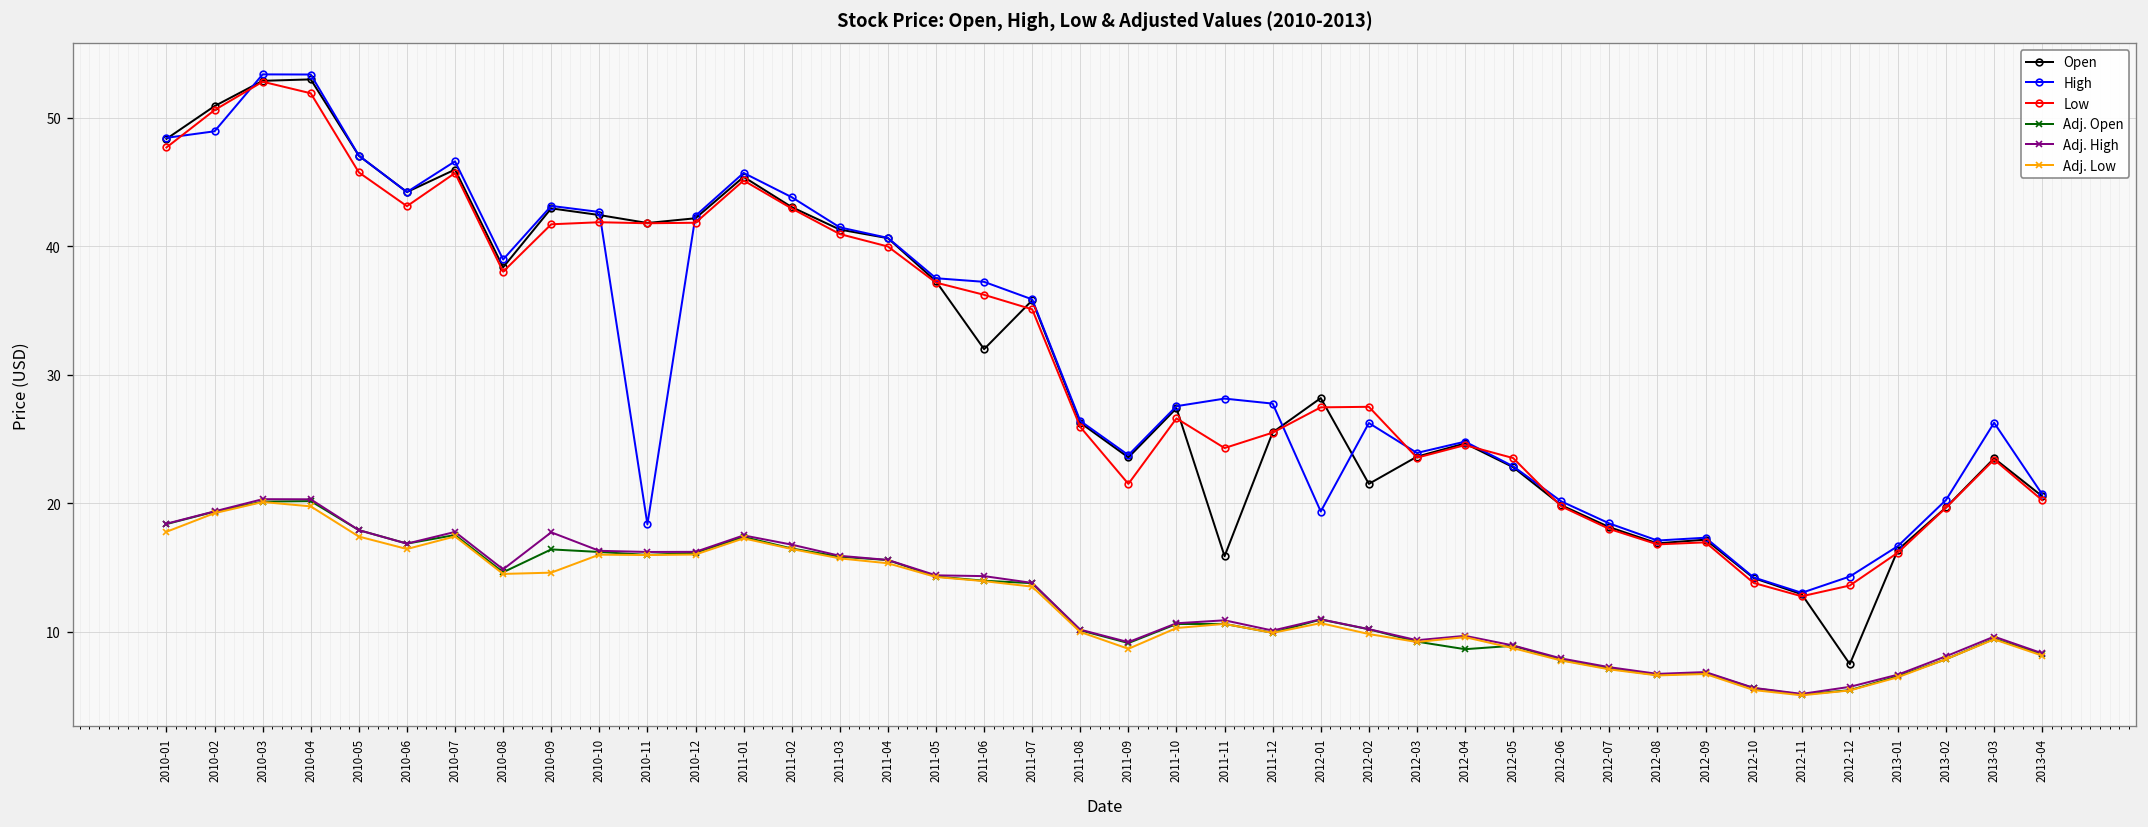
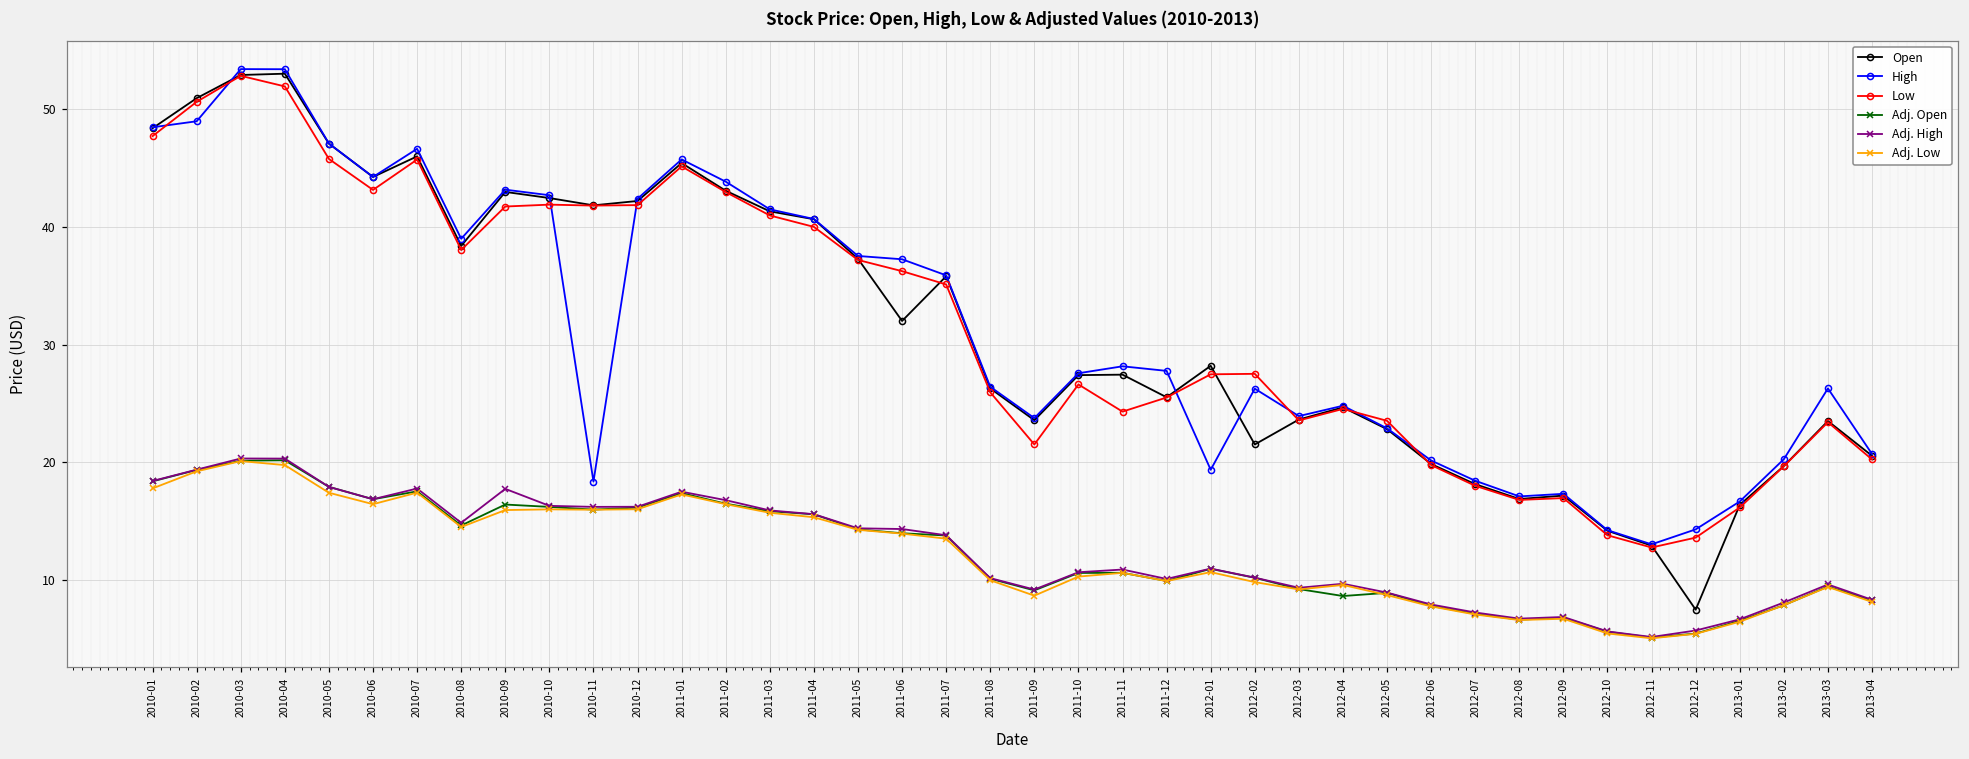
Adj. Low, 2010-09: 14.6 -> 15.9
Open, 2011-11: 15.9 -> 27.4
